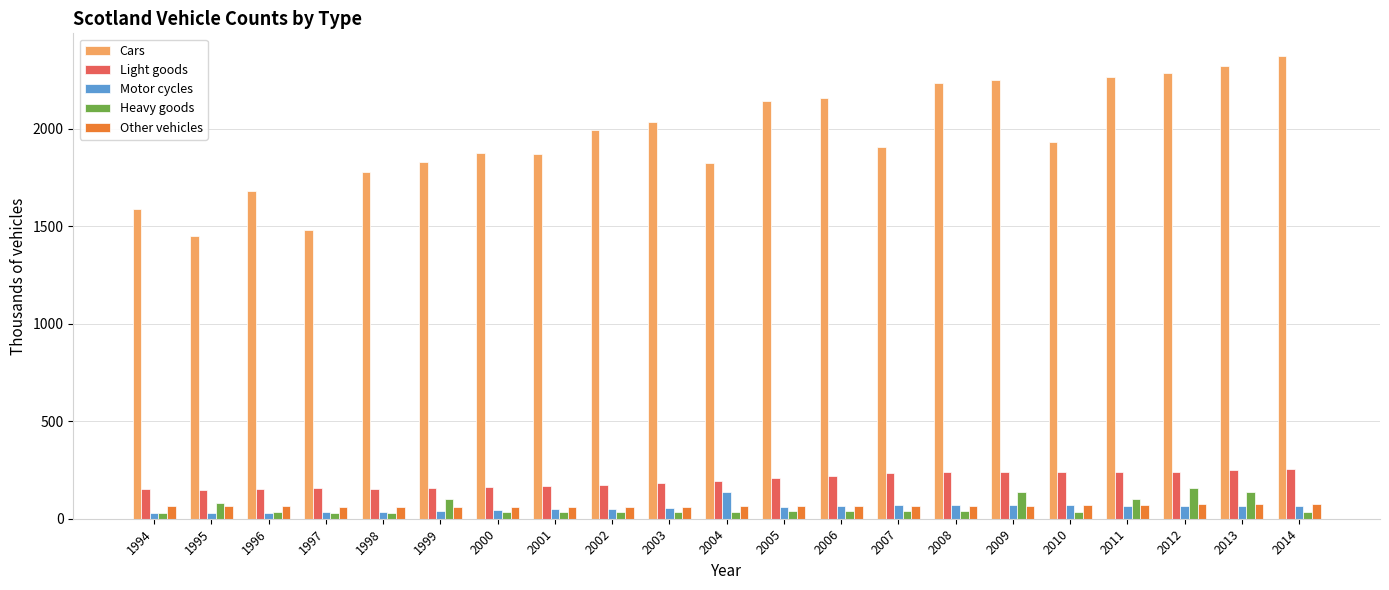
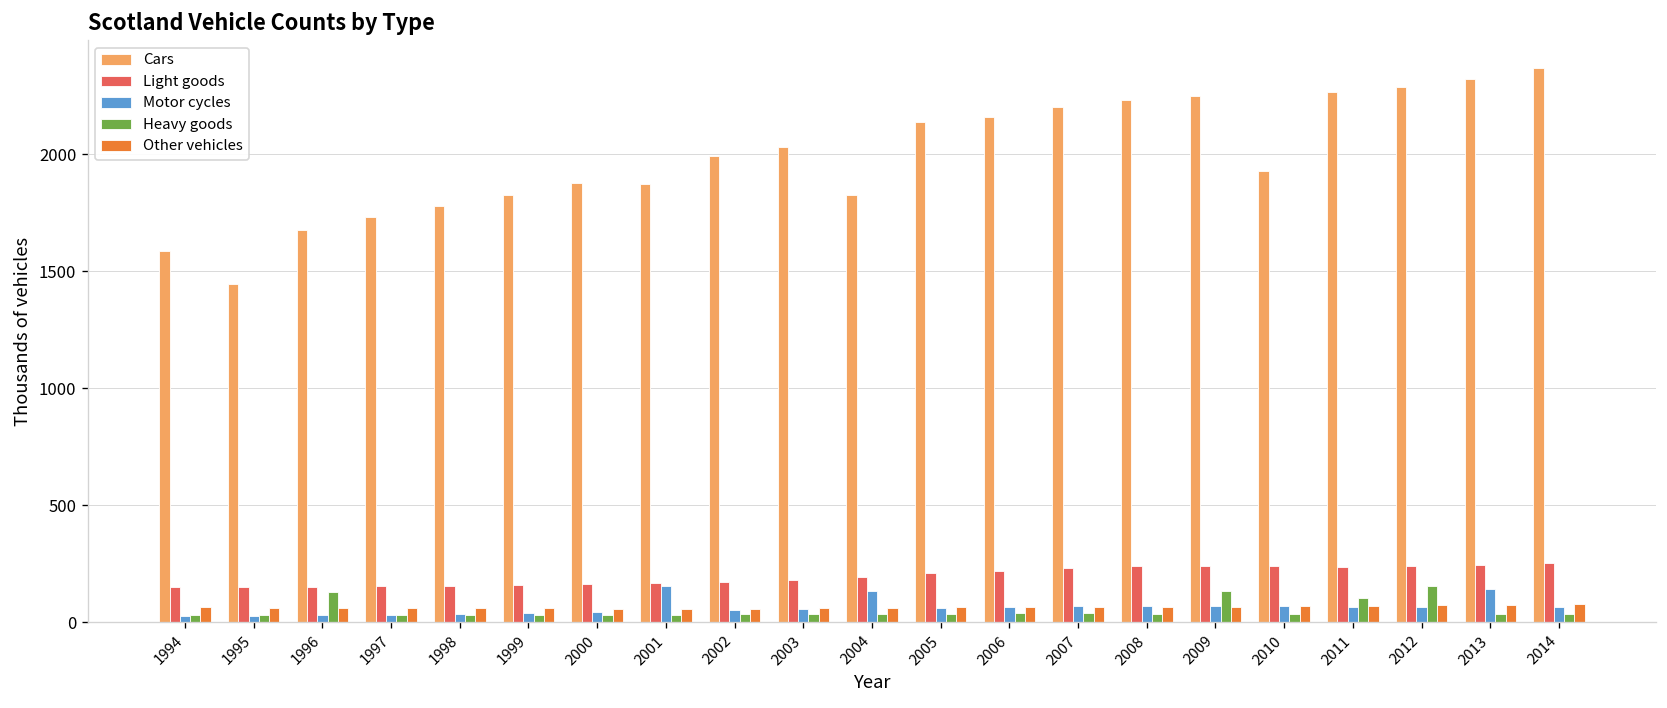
Heavy goods, 1995: 80 -> 30
Heavy goods, 1996: 30 -> 130
Cars, 1997: 1480 -> 1730
Heavy goods, 1999: 100 -> 30
Motor cycles, 2001: 50 -> 160
Cars, 2007: 1900 -> 2200
Motor cycles, 2013: 70 -> 140
Heavy goods, 2013: 140 -> 40
